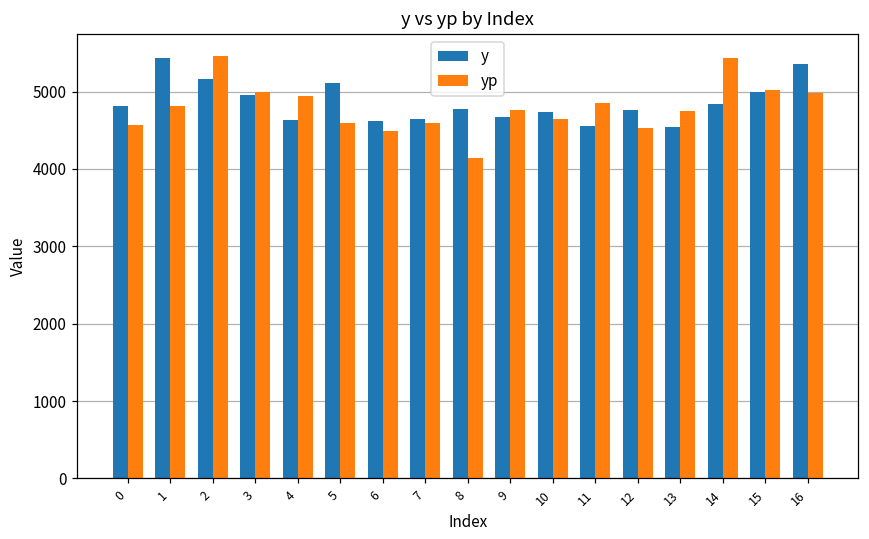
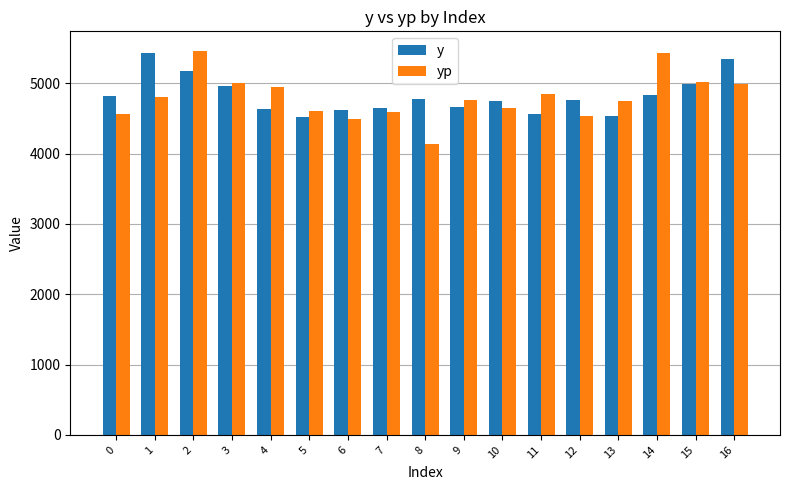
y, 5: 5100 -> 4500
